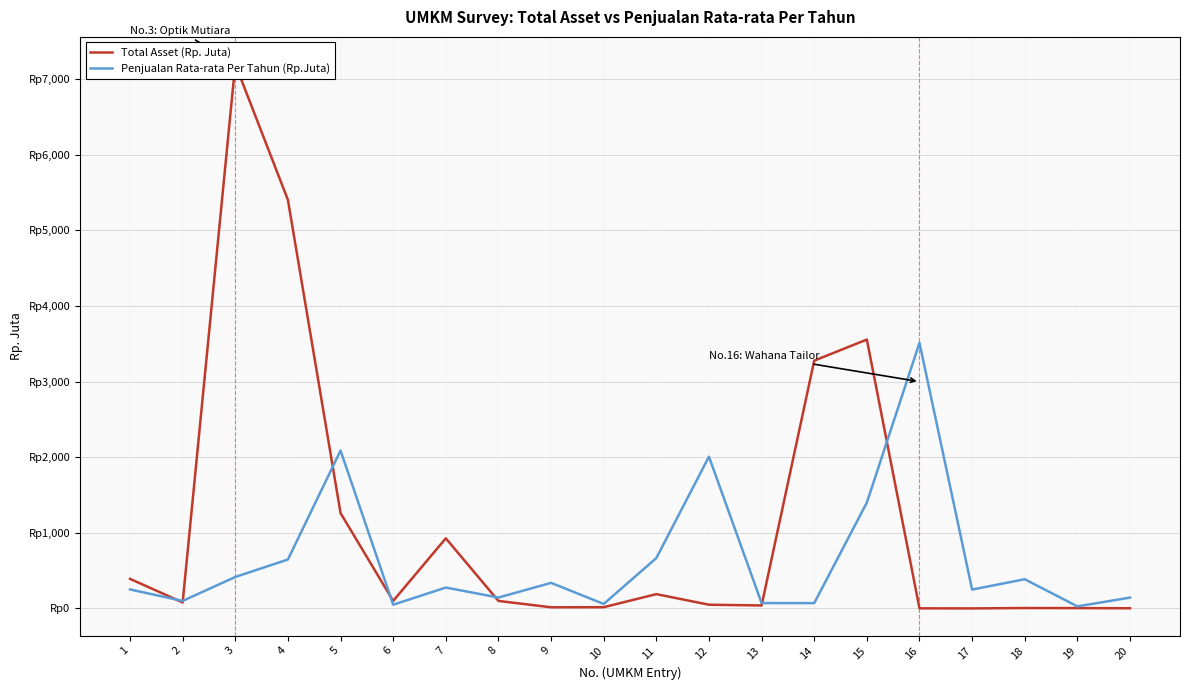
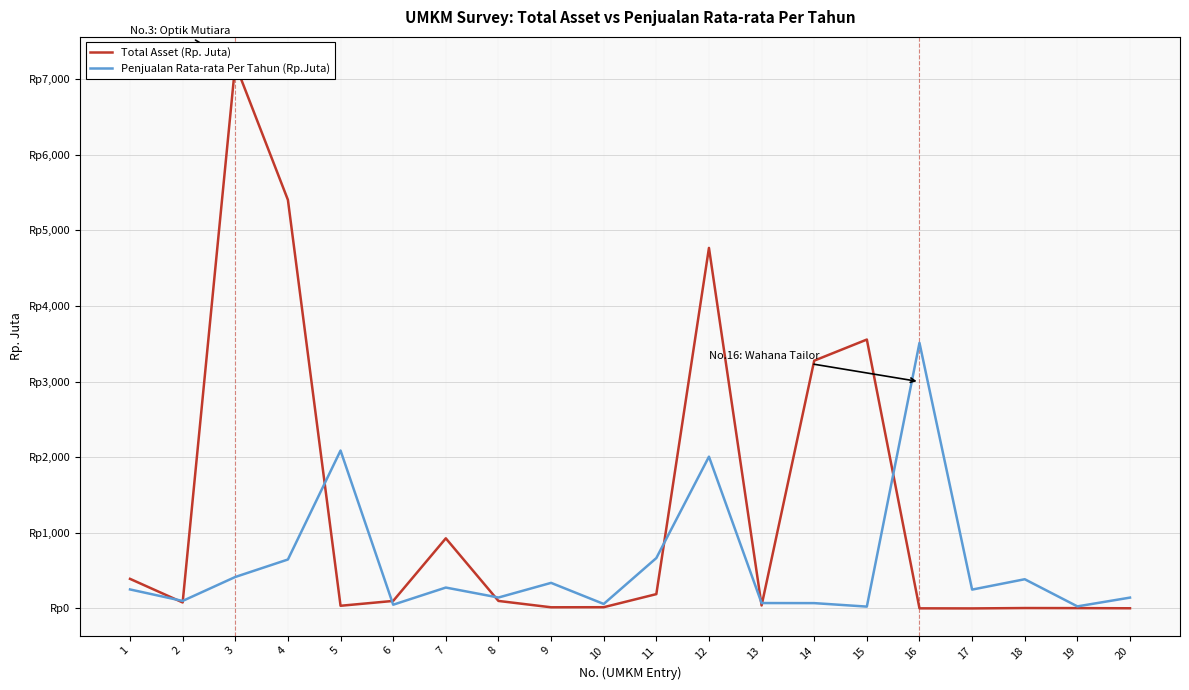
Total Asset (Rp. Juta), 5: Rp1,300 -> Rp0
Total Asset (Rp. Juta), 12: Rp100 -> Rp4,800
Penjualan Rata-rata Per Tahun (Rp.Juta), 15: Rp1,400 -> Rp0
